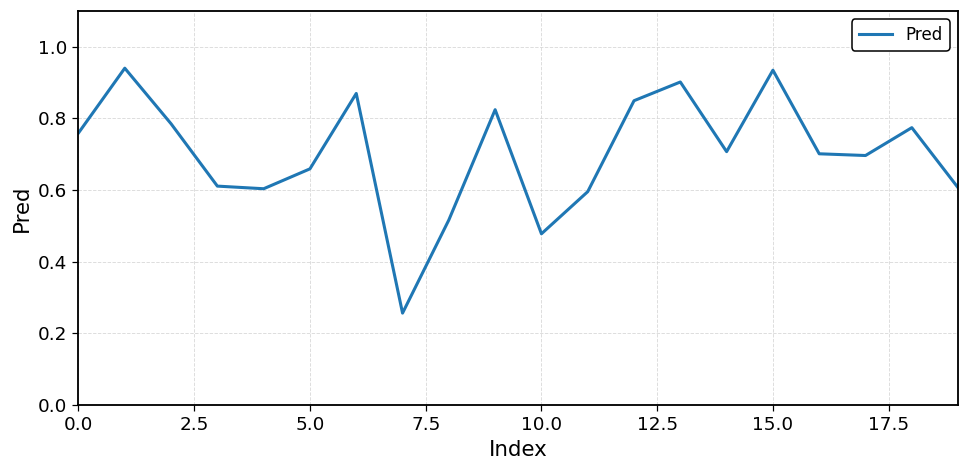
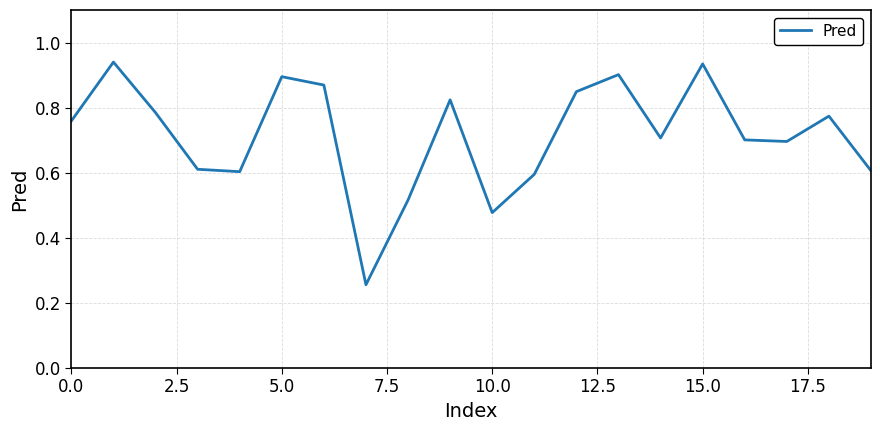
5.0: 0.66 -> 0.90
